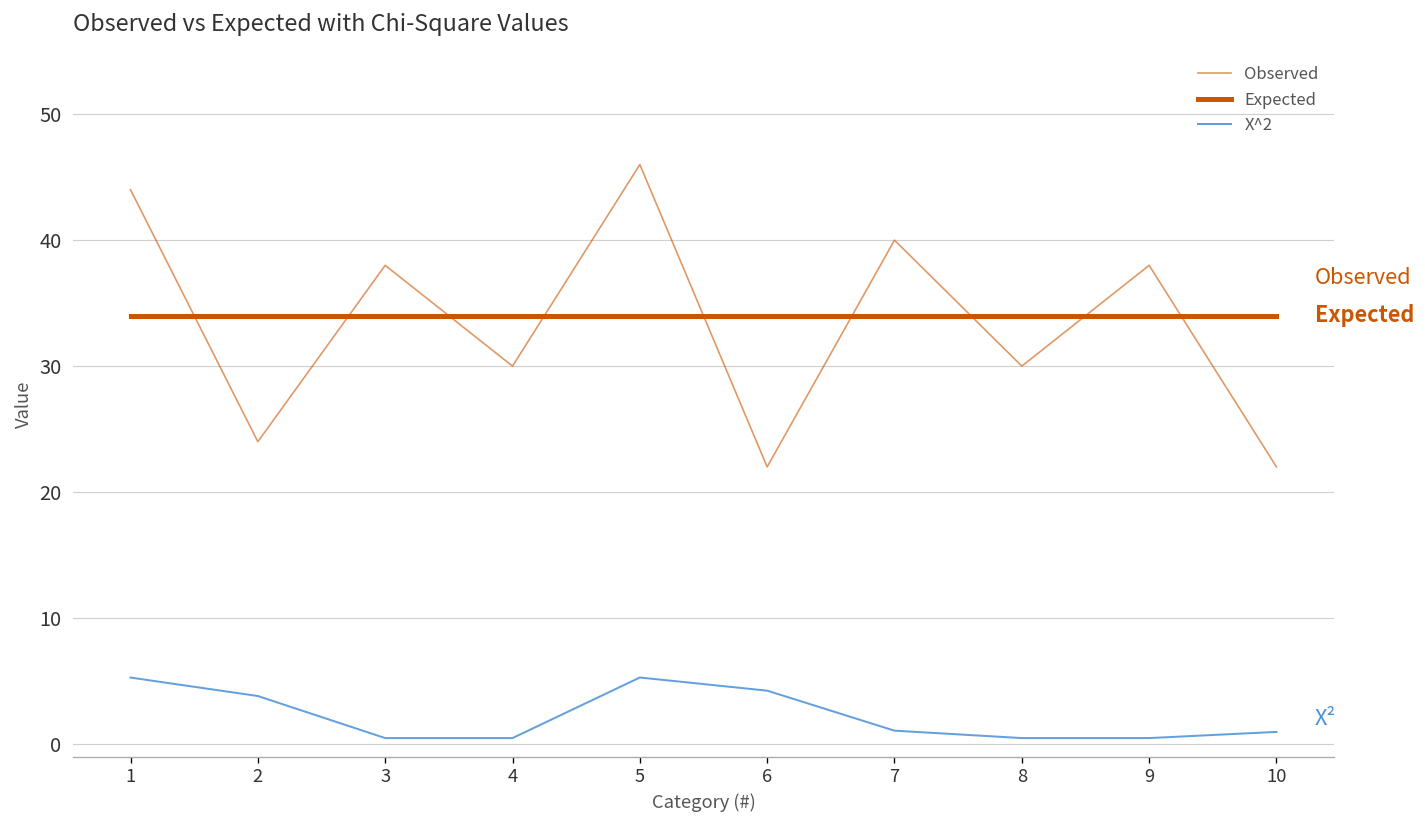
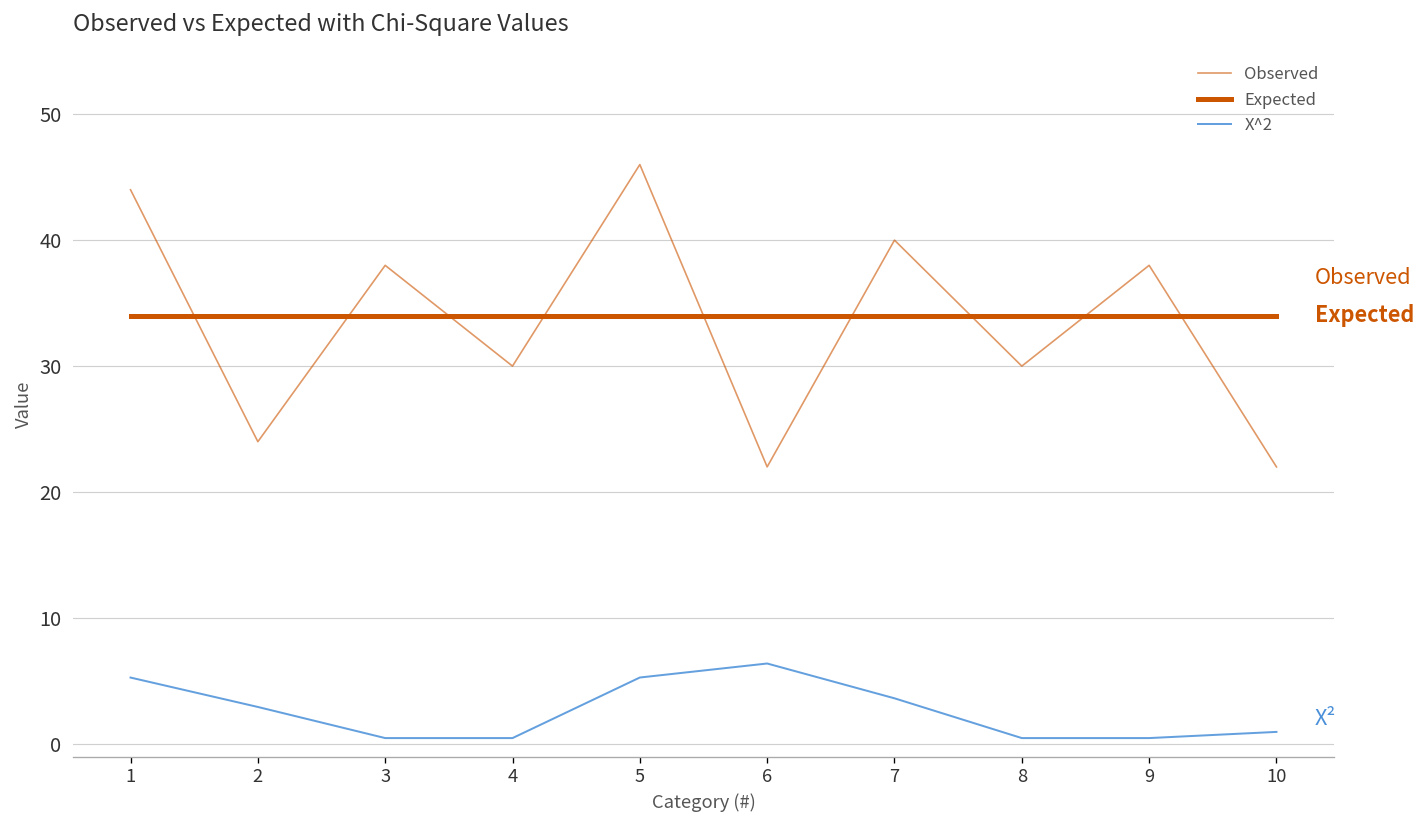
X^2, 2: 3.8 -> 2.9
X^2, 6: 4.2 -> 6.4
X^2, 7: 1.1 -> 3.6
